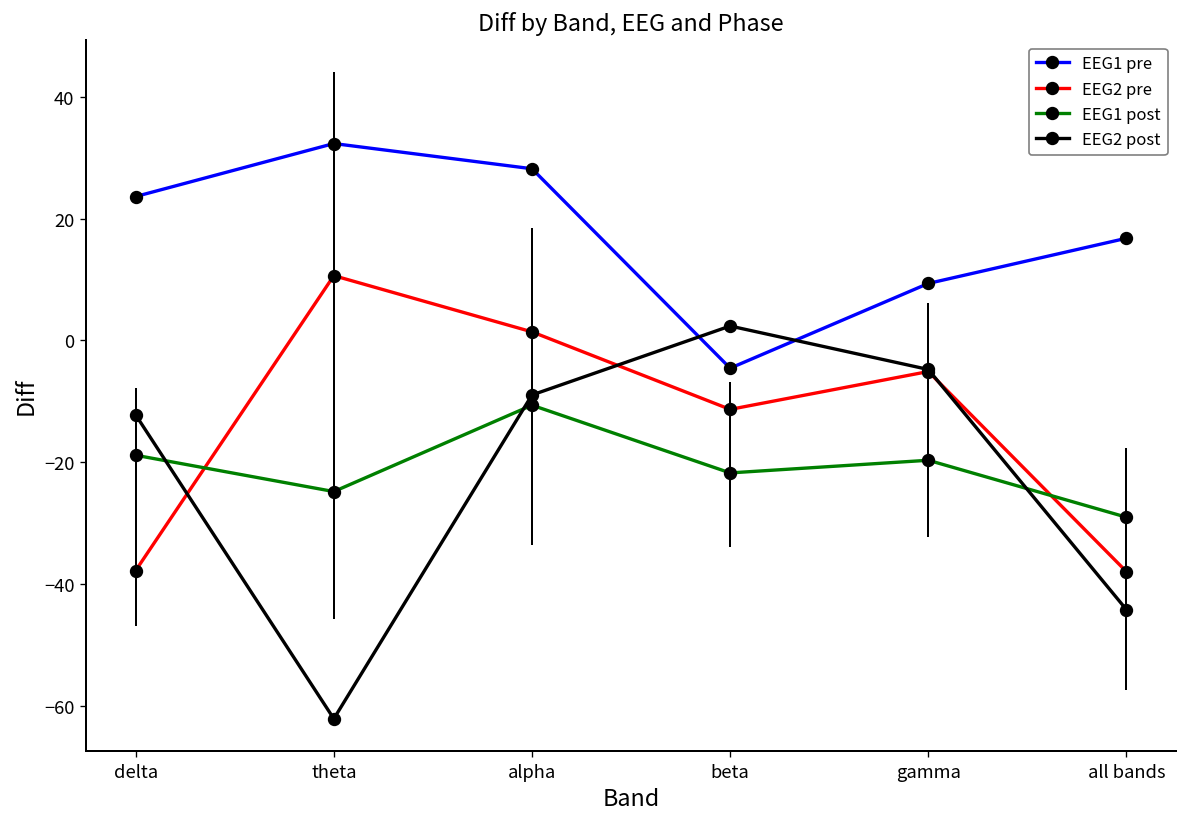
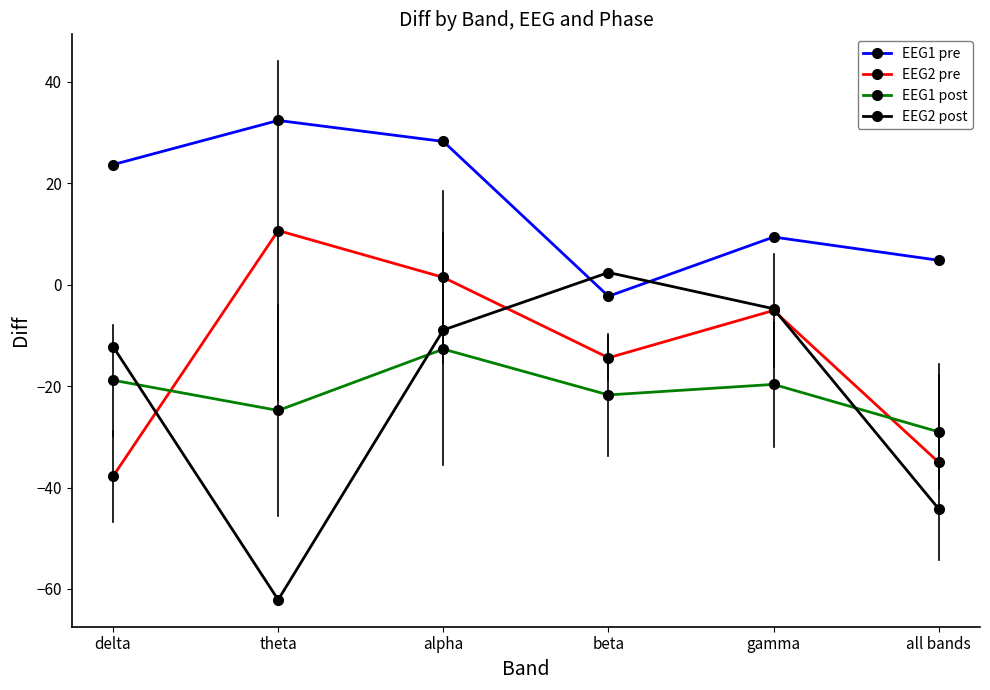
EEG1 post, alpha: -11 -> -13
EEG1 pre, beta: -5 -> -2
EEG2 pre, beta: -11 -> -14
EEG1 pre, all bands: 17 -> 5
EEG2 pre, all bands: -38 -> -35
